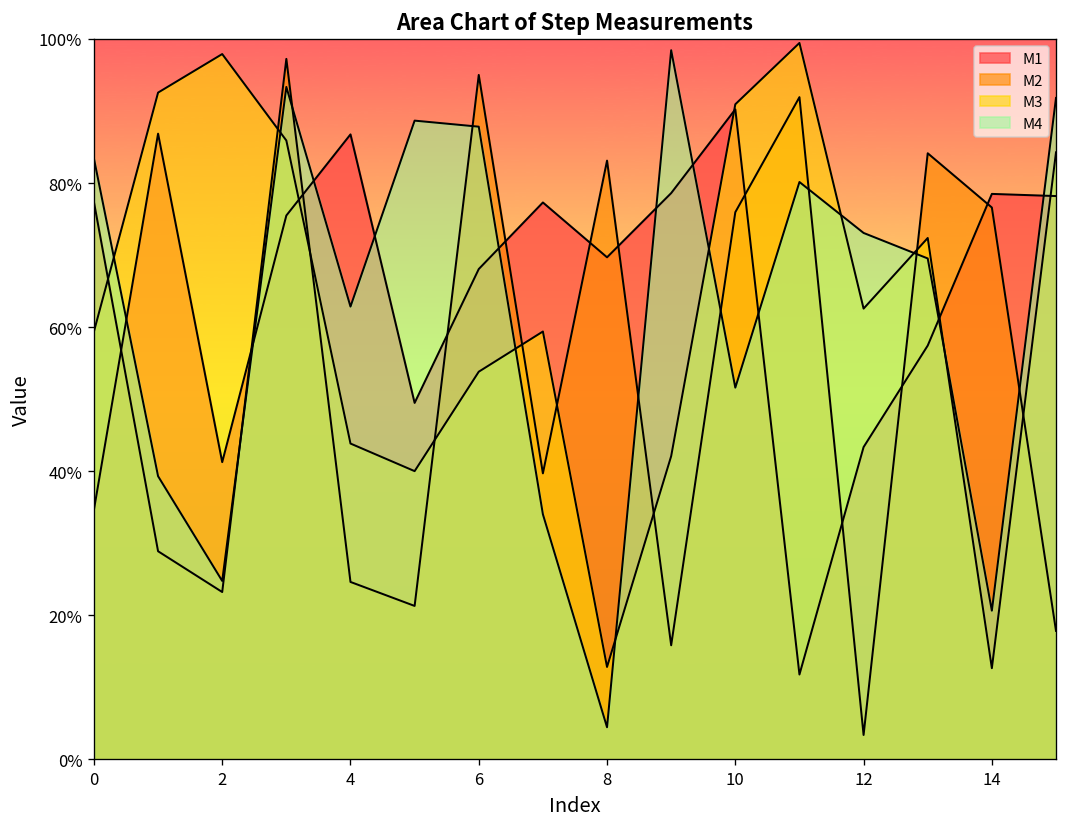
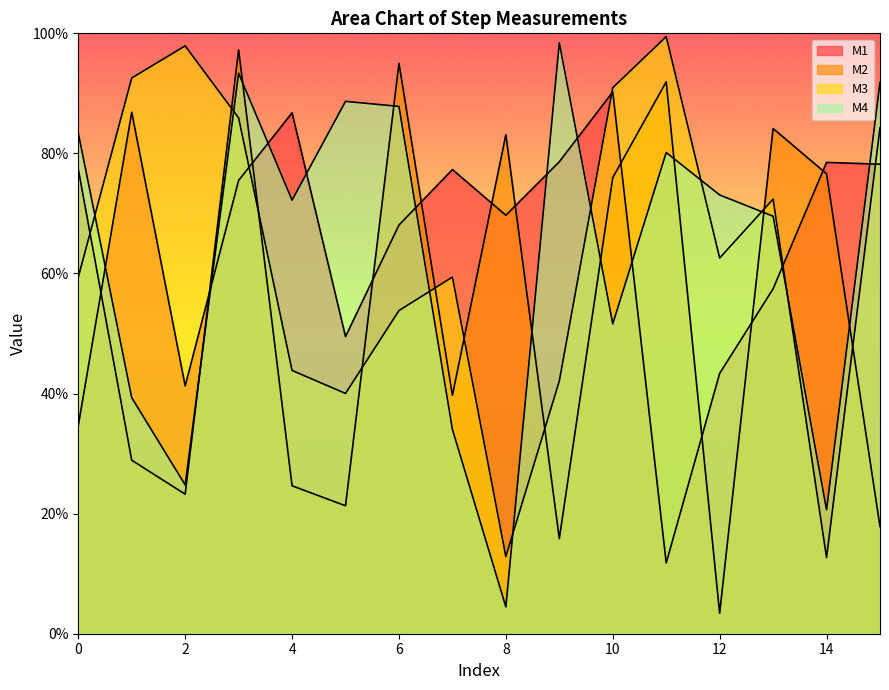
M4, 4: 63% -> 72%
